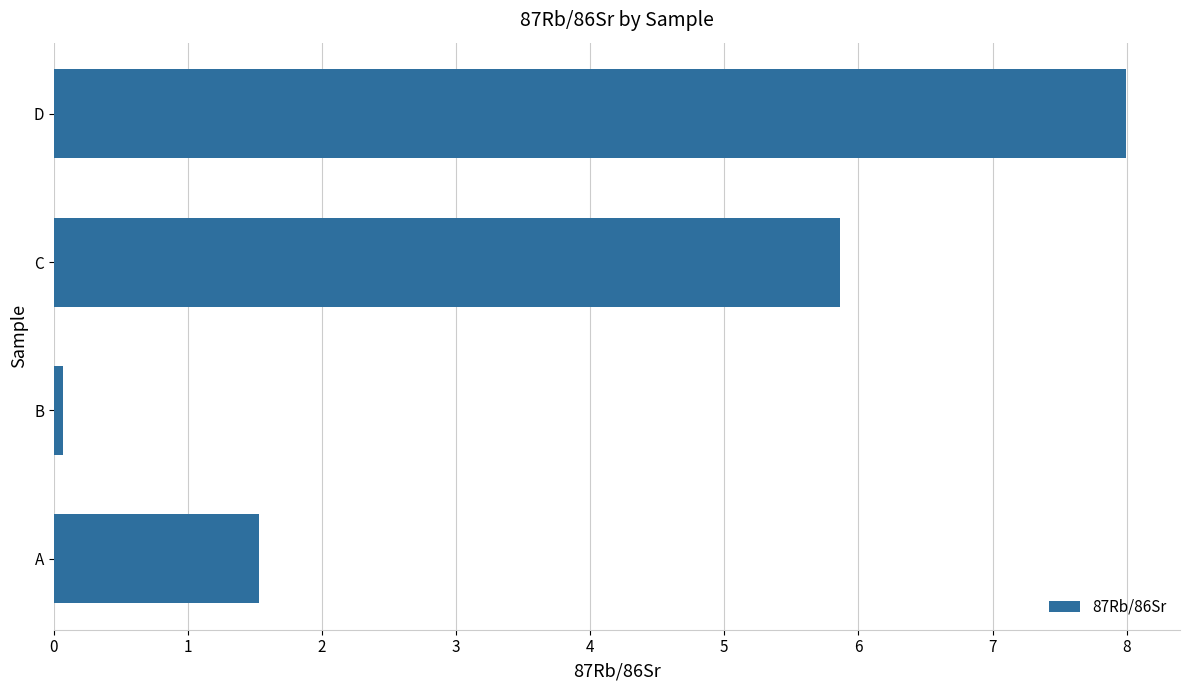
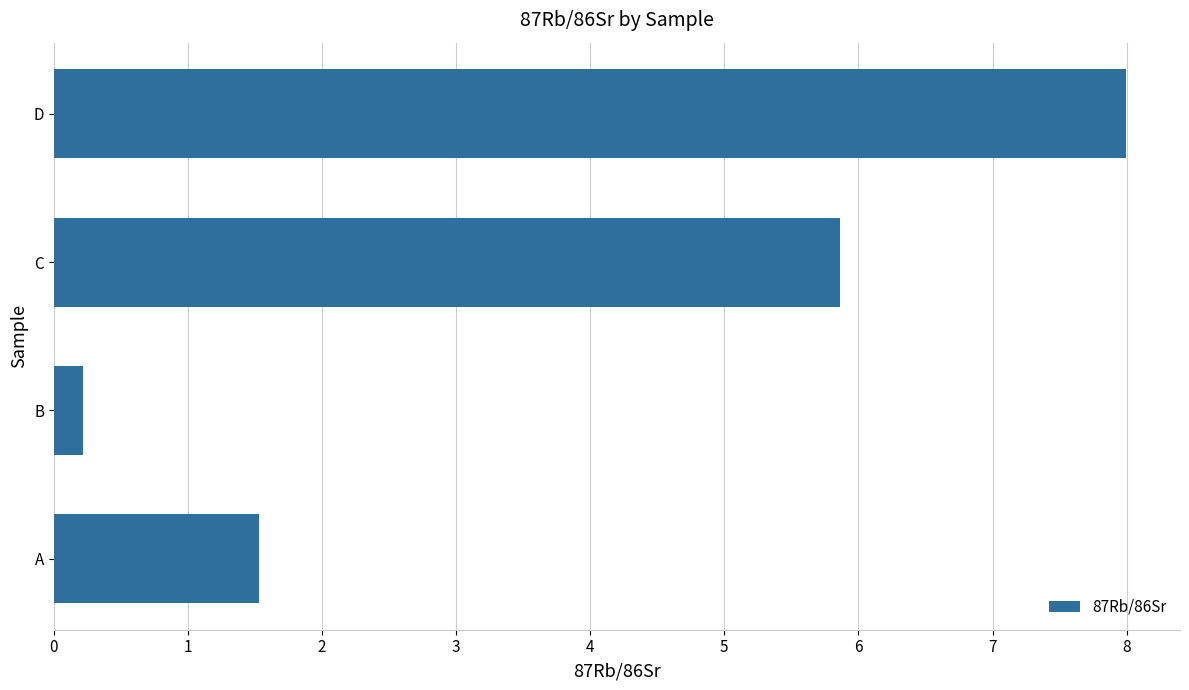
B: 0.07 -> 0.22
